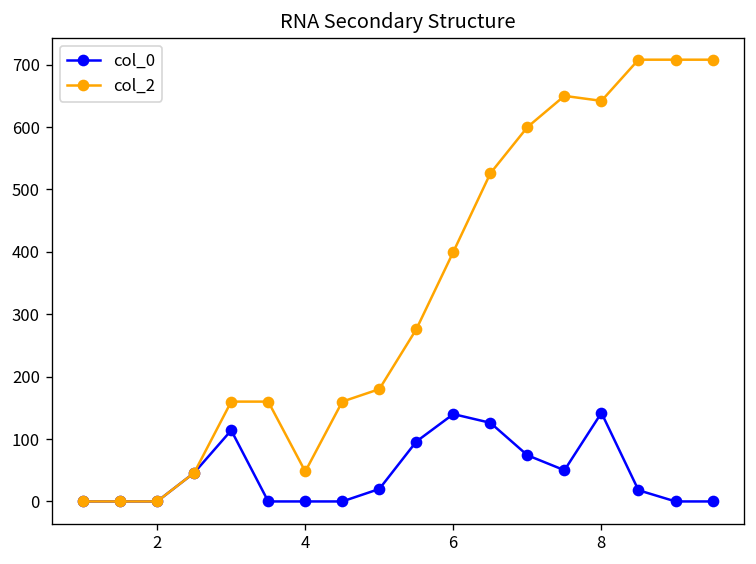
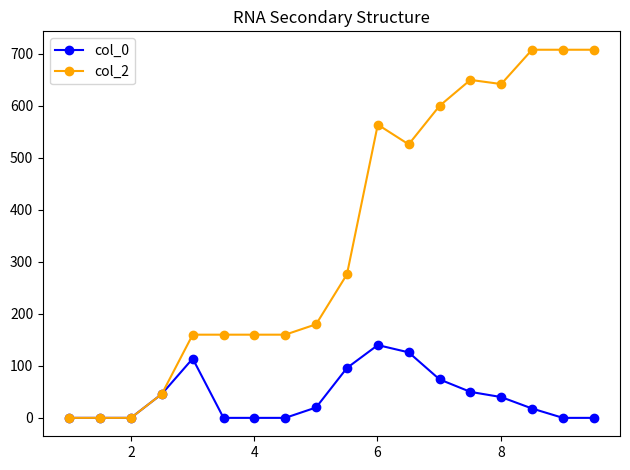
col_2, 4: 50 -> 160
col_2, 6: 400 -> 560
col_0, 8: 140 -> 40
